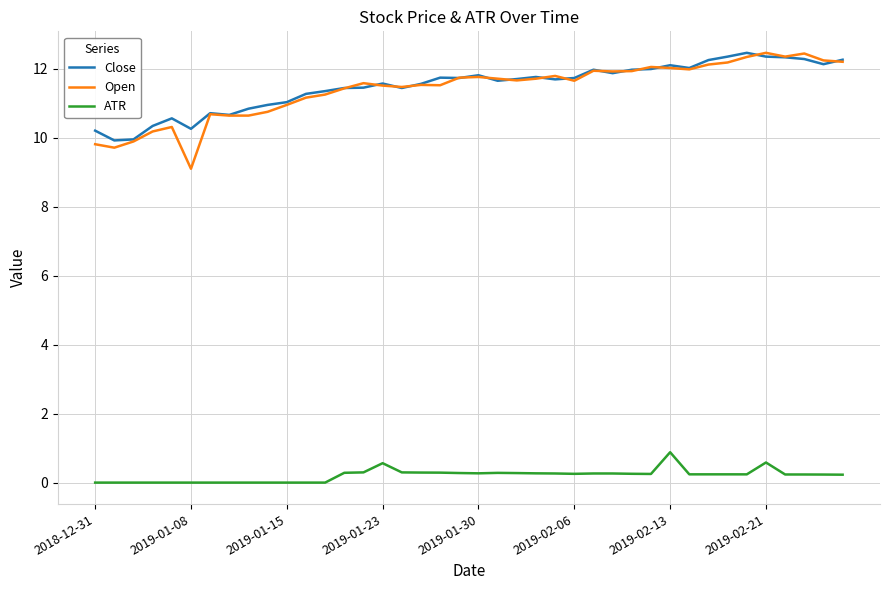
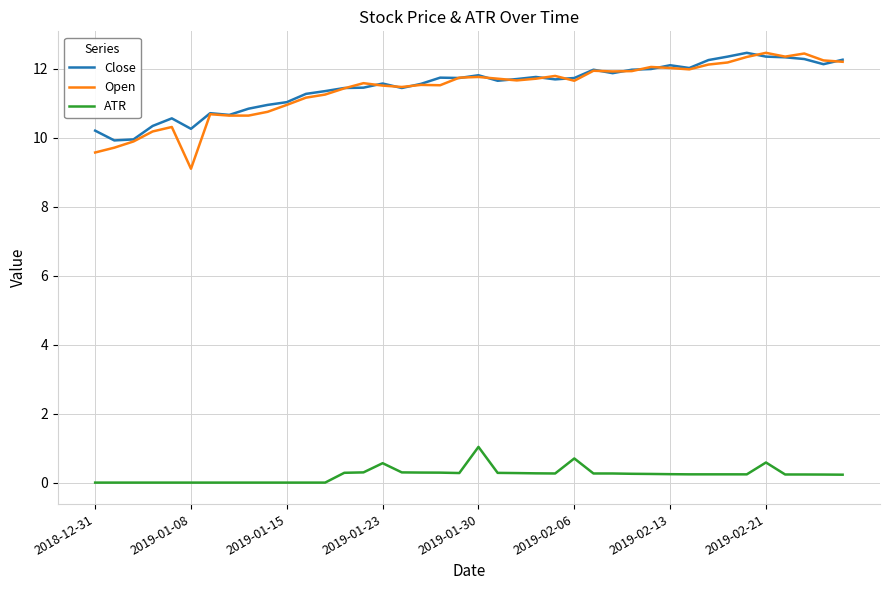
Open, 2018-12-31: 9.8 -> 9.6
ATR, 2019-01-30: 0.3 -> 1.0
ATR, 2019-02-06: 0.3 -> 0.7
ATR, 2019-02-13: 0.9 -> 0.2
